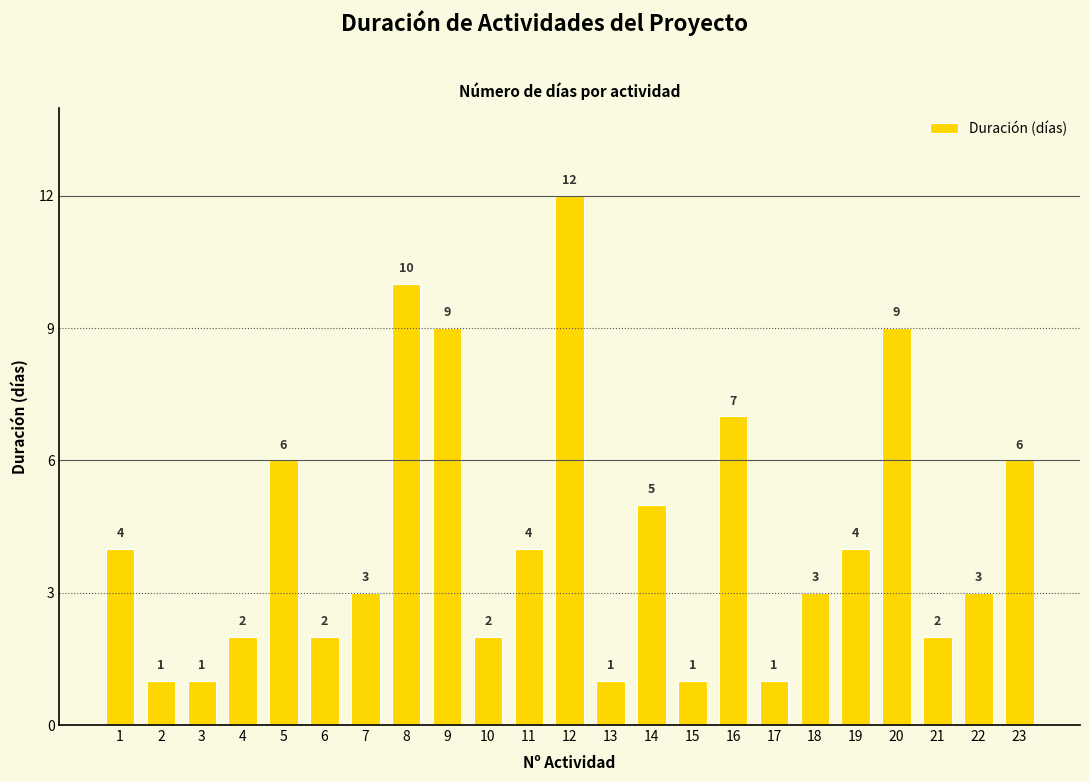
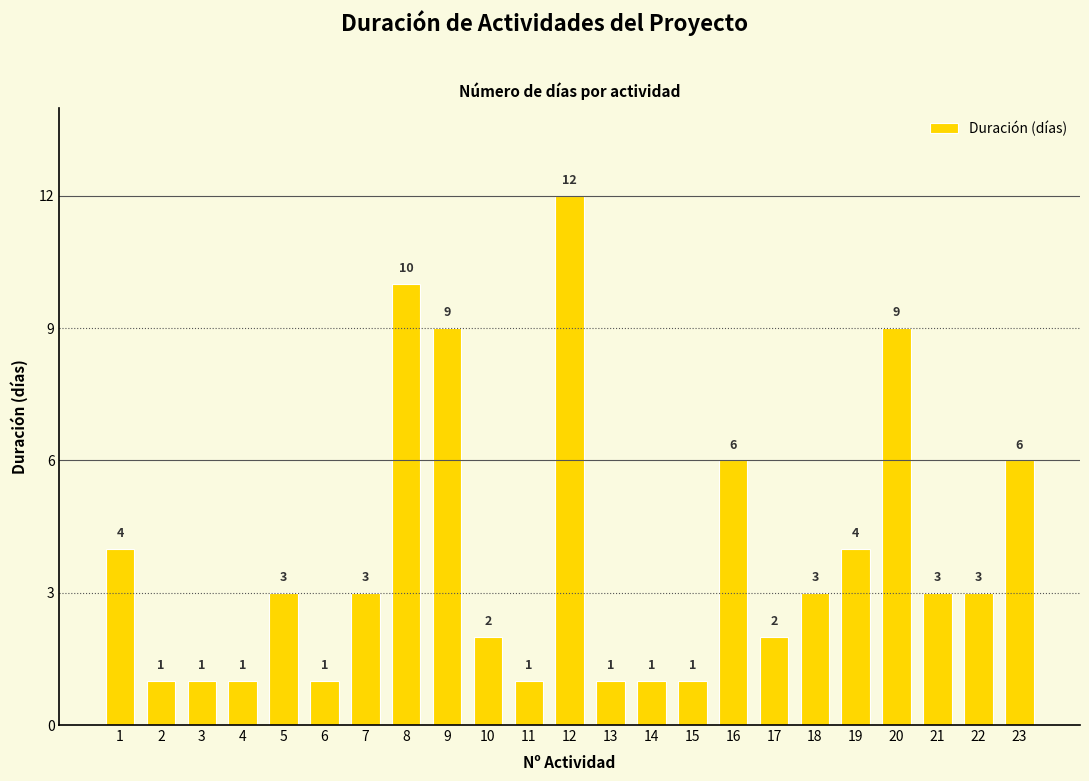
4: 2 -> 1
5: 6 -> 3
6: 2 -> 1
11: 4 -> 1
14: 5 -> 1
16: 7 -> 6
17: 1 -> 2
21: 2 -> 3
